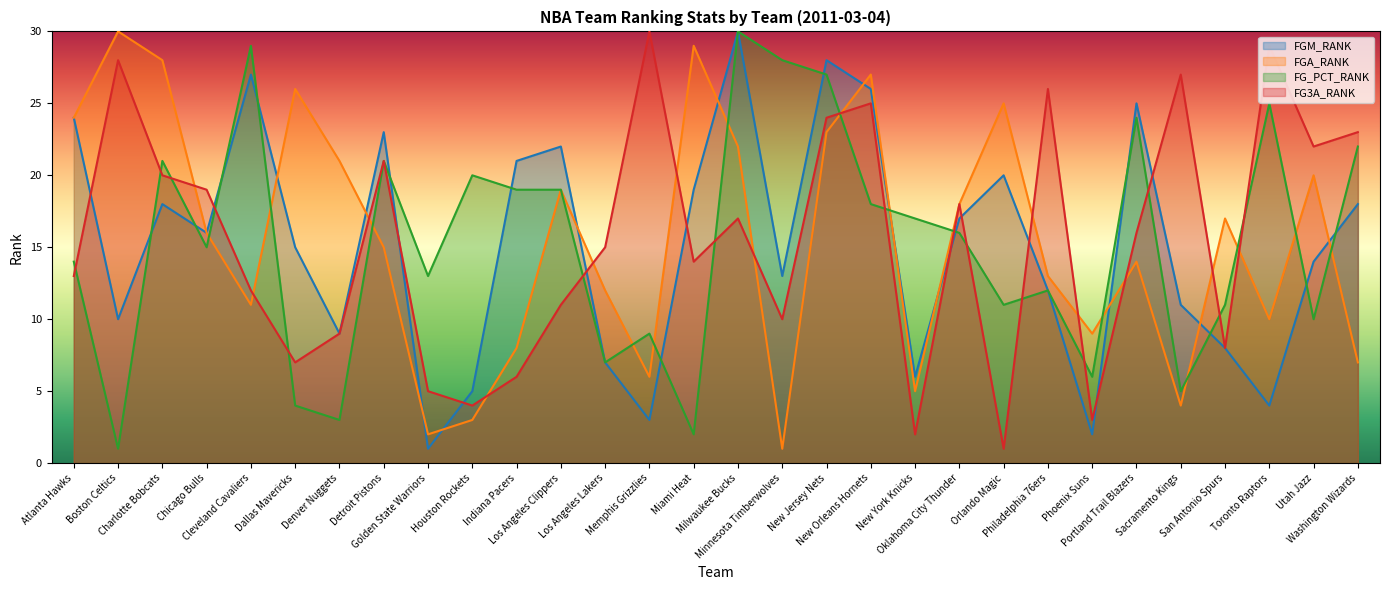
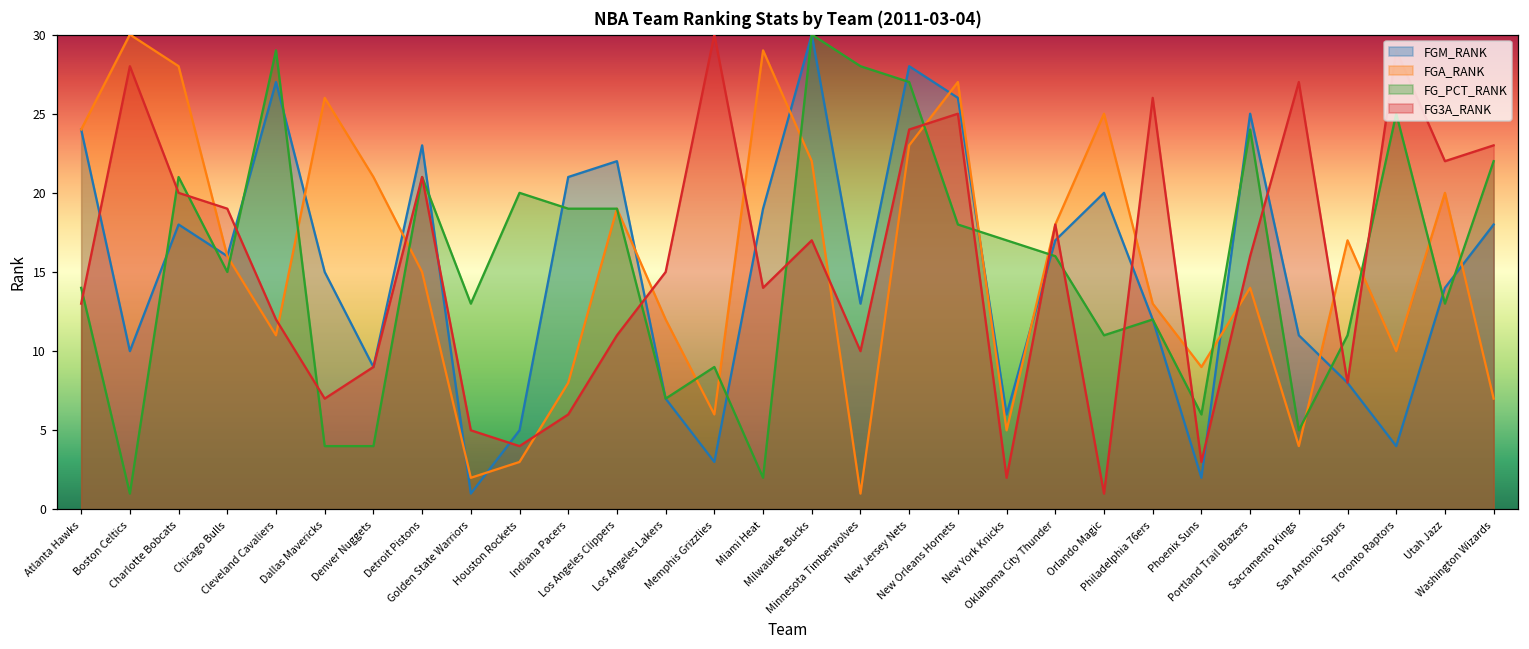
FG_PCT_RANK, Denver Nuggets: 3 -> 4
FG_PCT_RANK, Utah Jazz: 10 -> 13
